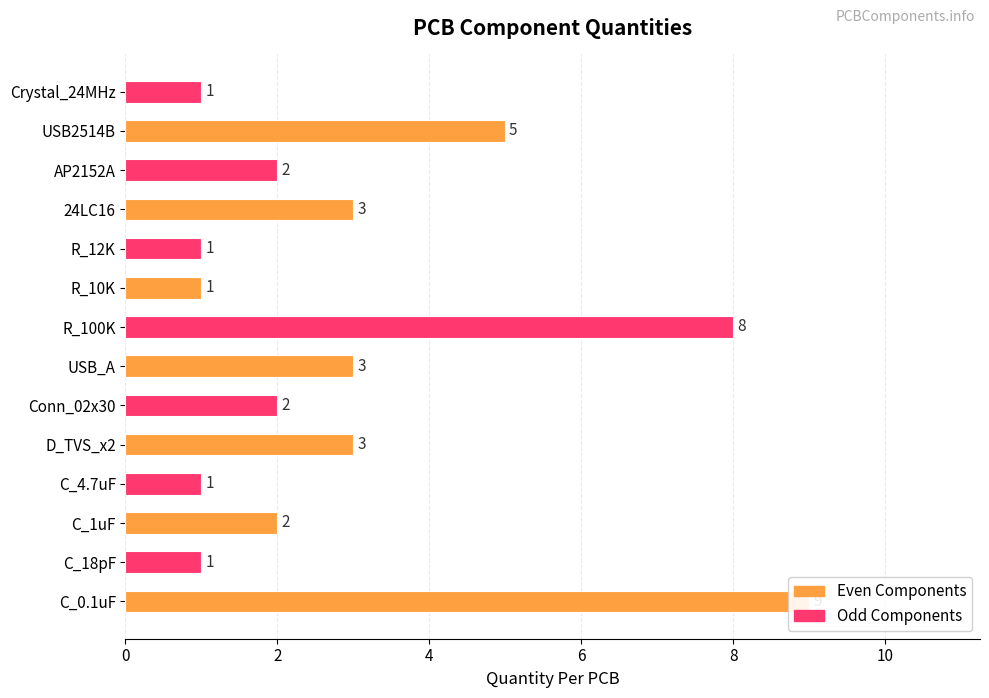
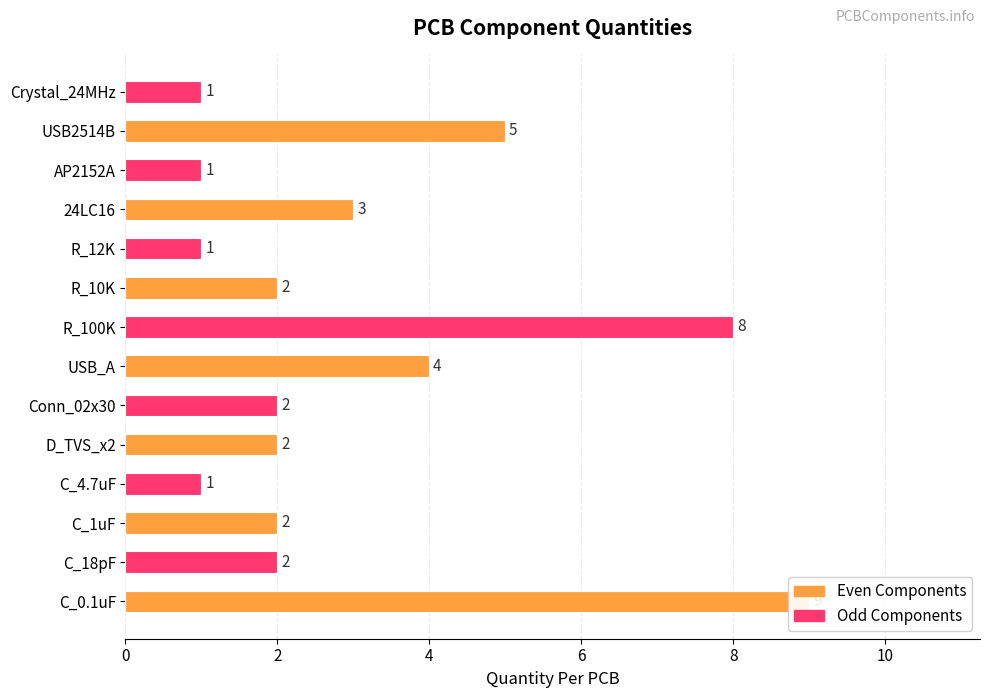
AP2152A: 2 -> 1
R_10K: 1 -> 2
USB_A: 3 -> 4
D_TVS_x2: 3 -> 2
C_18pF: 1 -> 2
